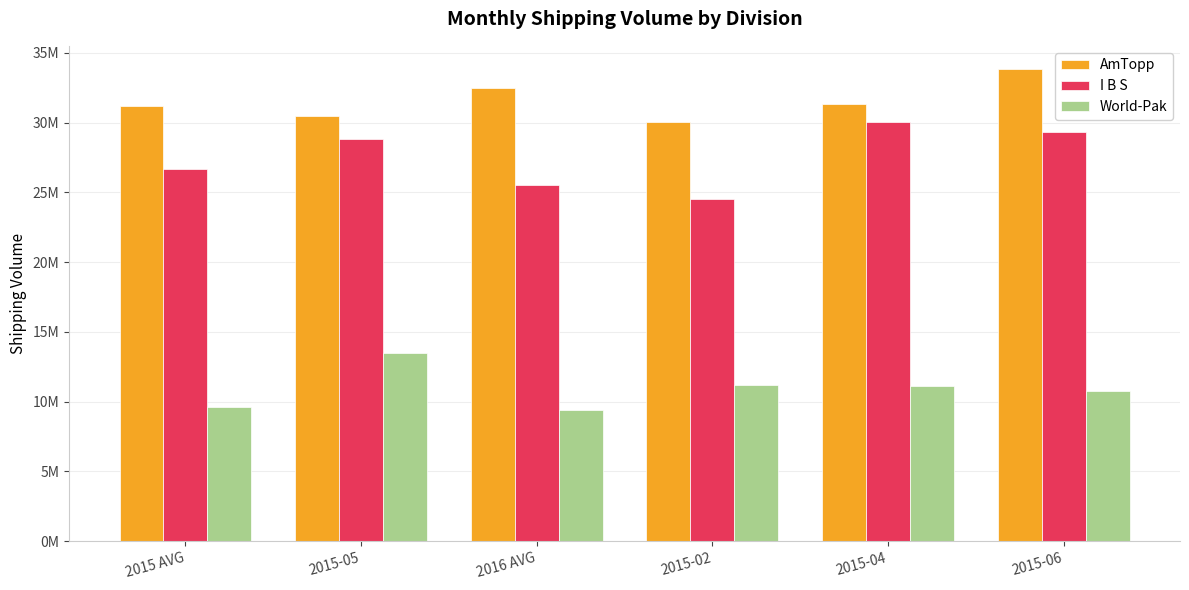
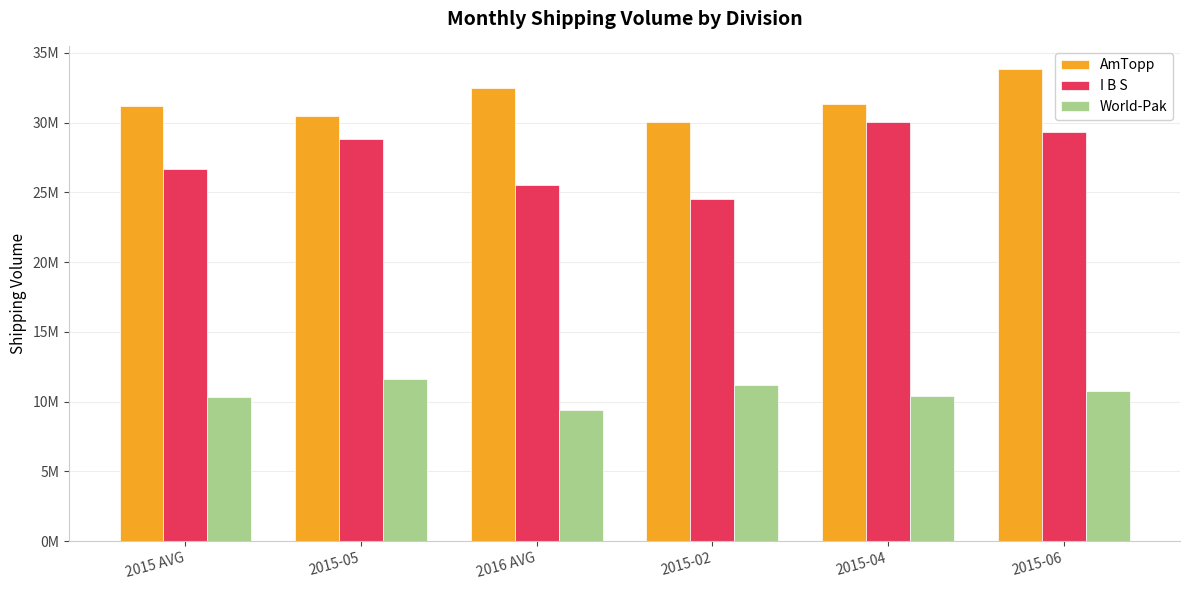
World-Pak, 2015 AVG: 9600000 -> 10300000
World-Pak, 2015-05: 13500000 -> 11700000
World-Pak, 2015-04: 11100000 -> 10400000
